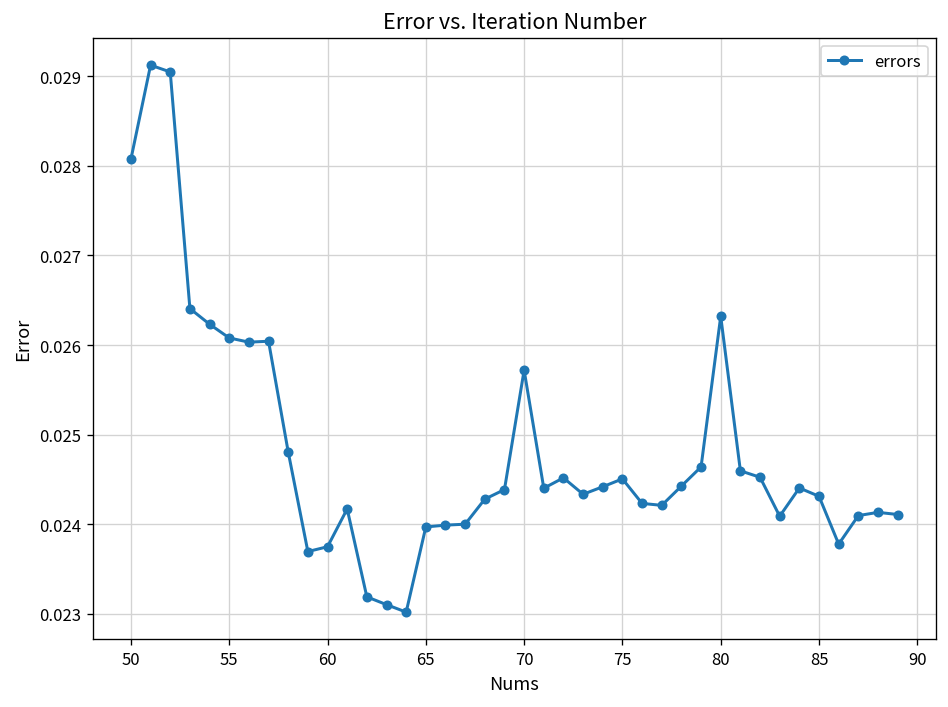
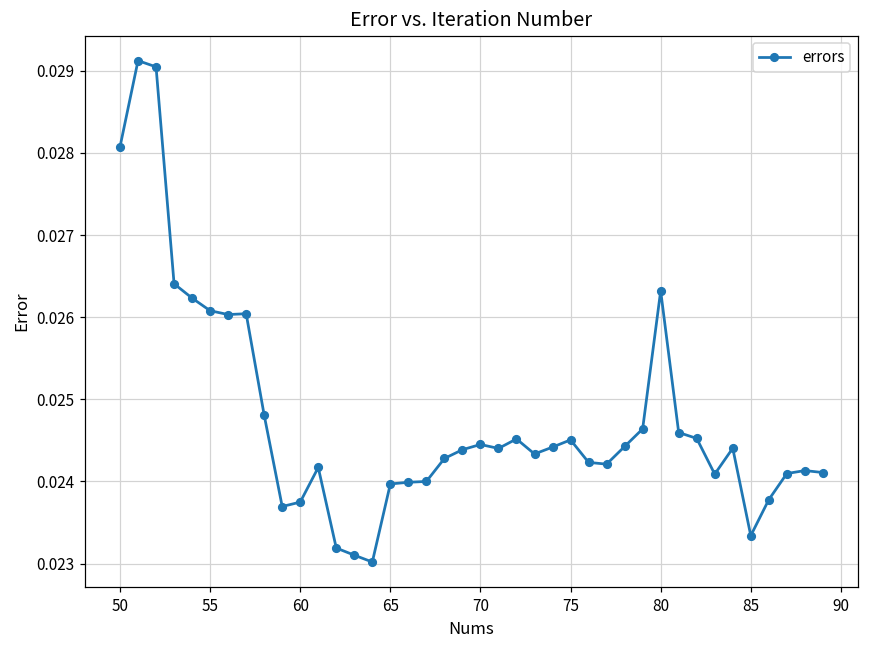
70: 0.0257 -> 0.0245
85: 0.0243 -> 0.0233
